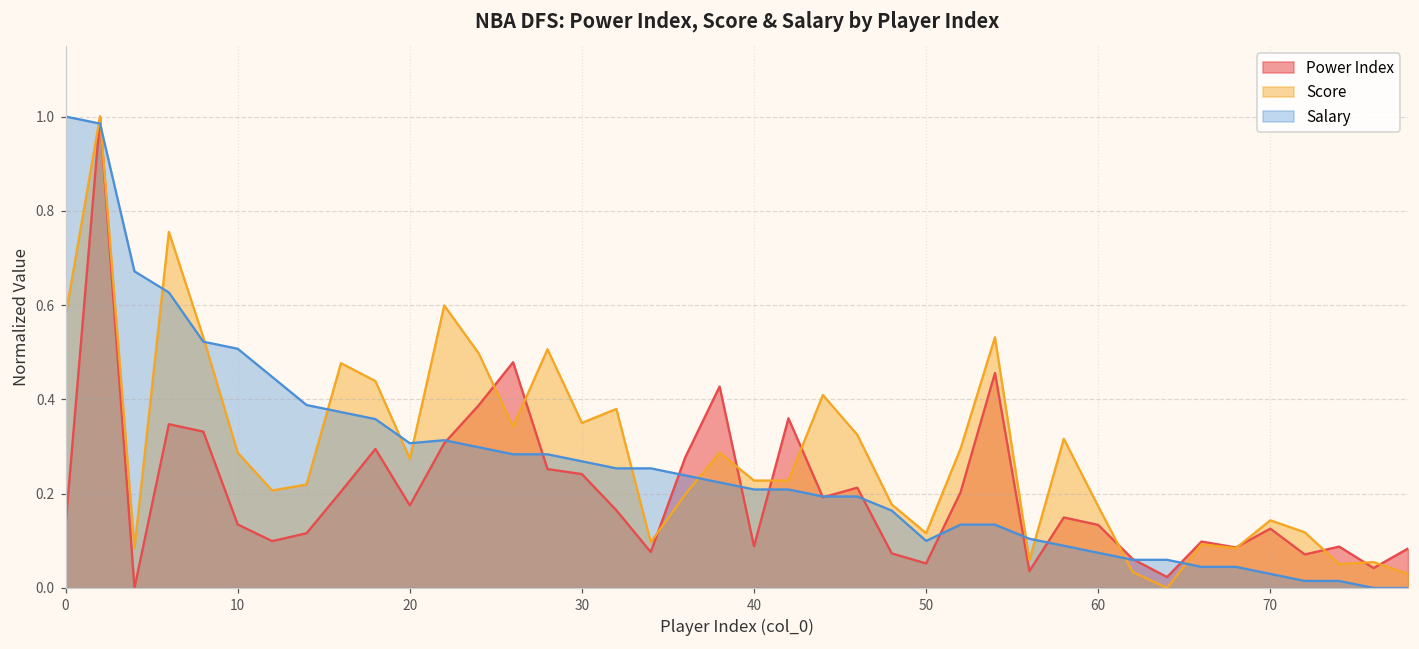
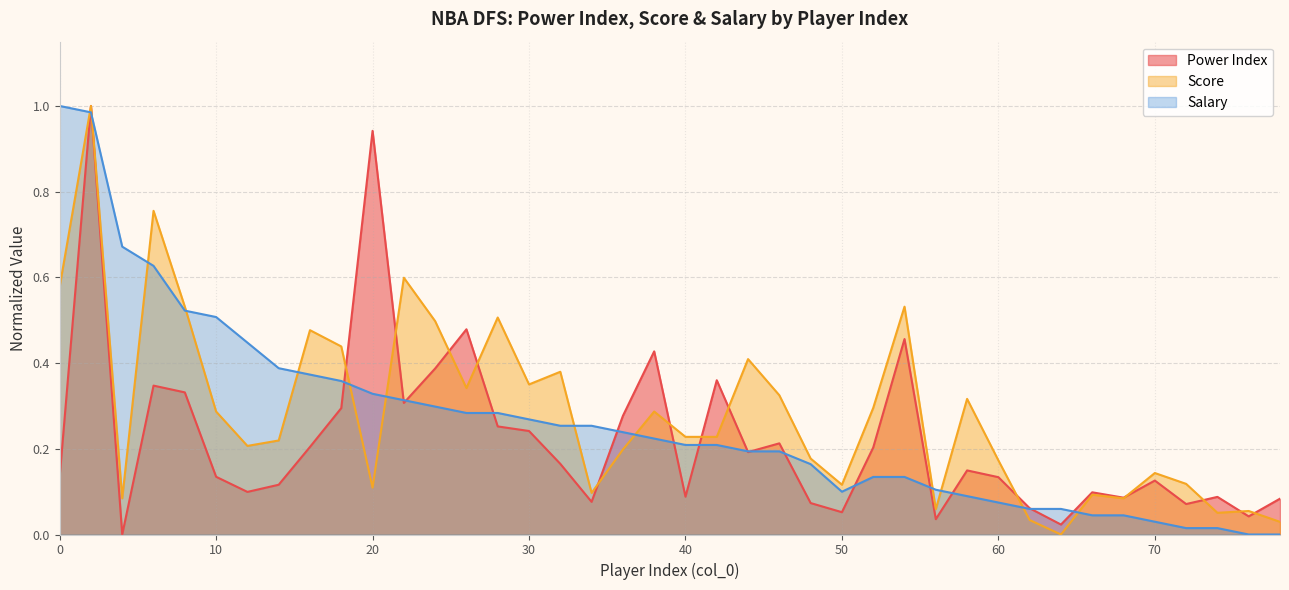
Power Index, 20: 0.18 -> 0.94
Score, 20: 0.27 -> 0.11
Salary, 20: 0.31 -> 0.33
